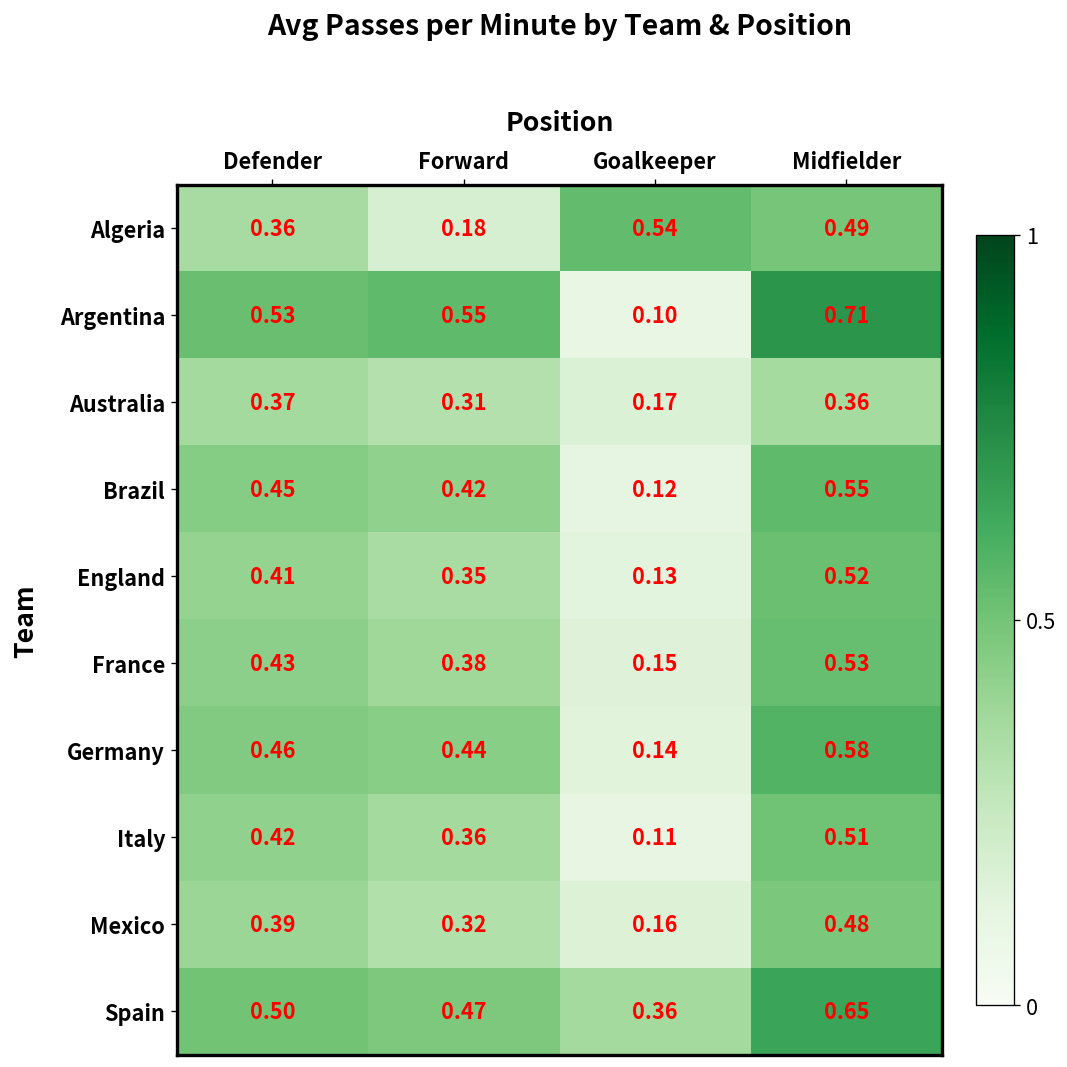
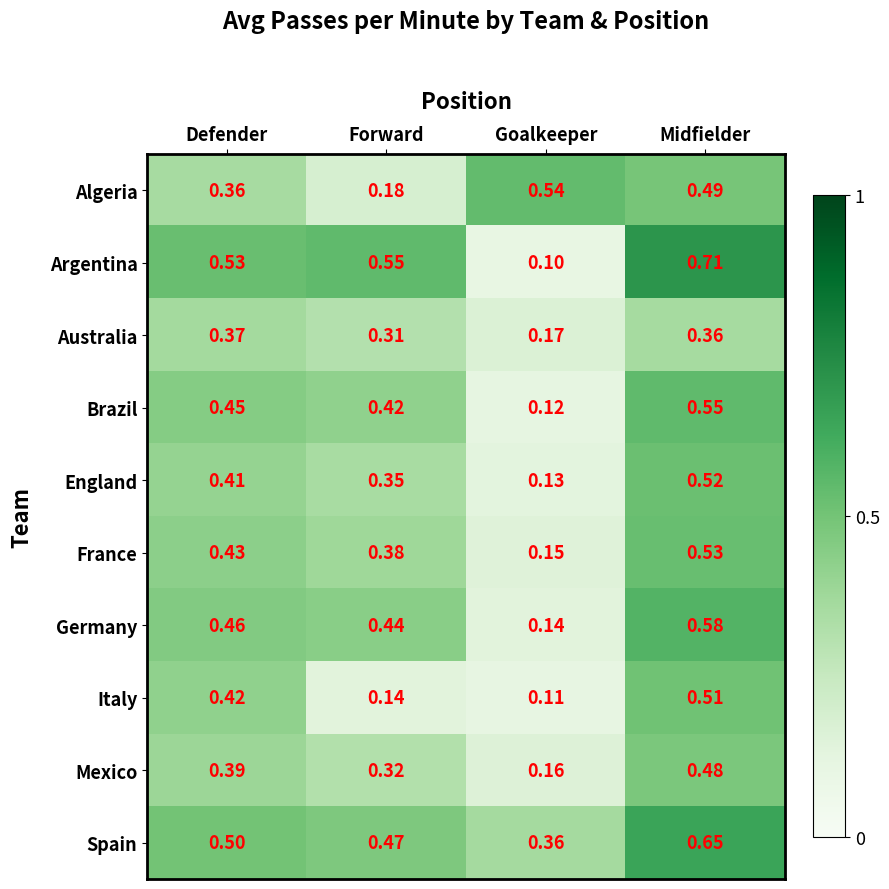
Italy, Forward: 0.36 -> 0.14
